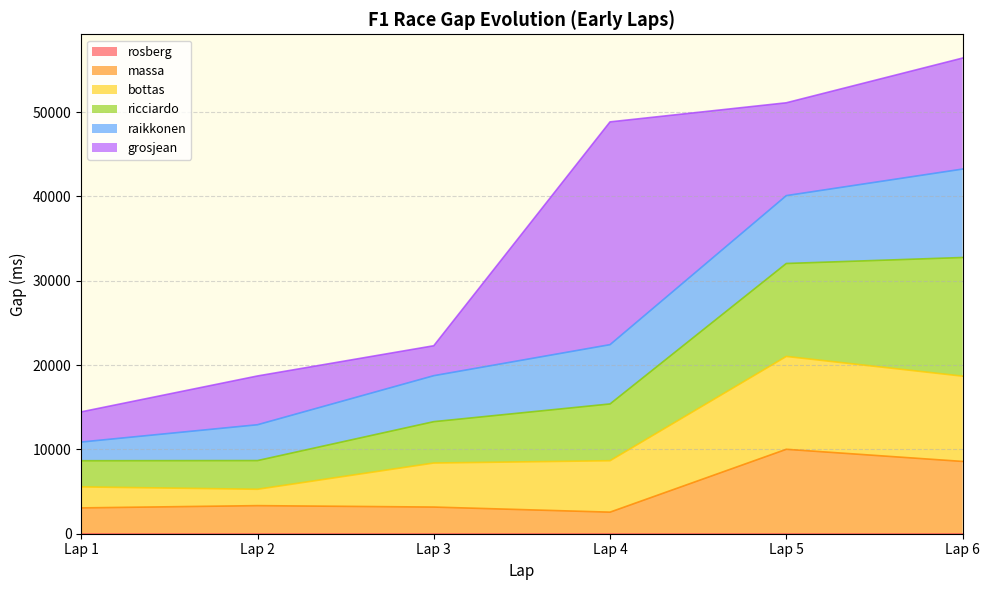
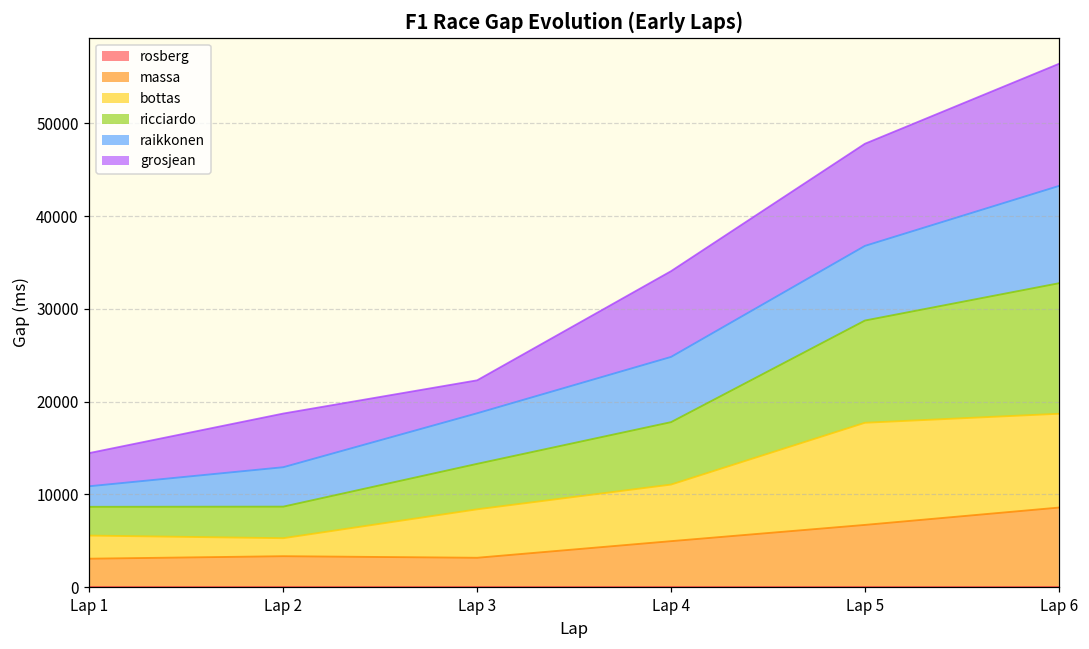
massa, Lap 4: 3000 -> 5000
grosjean, Lap 4: 26000 -> 9000
massa, Lap 5: 10000 -> 7000
